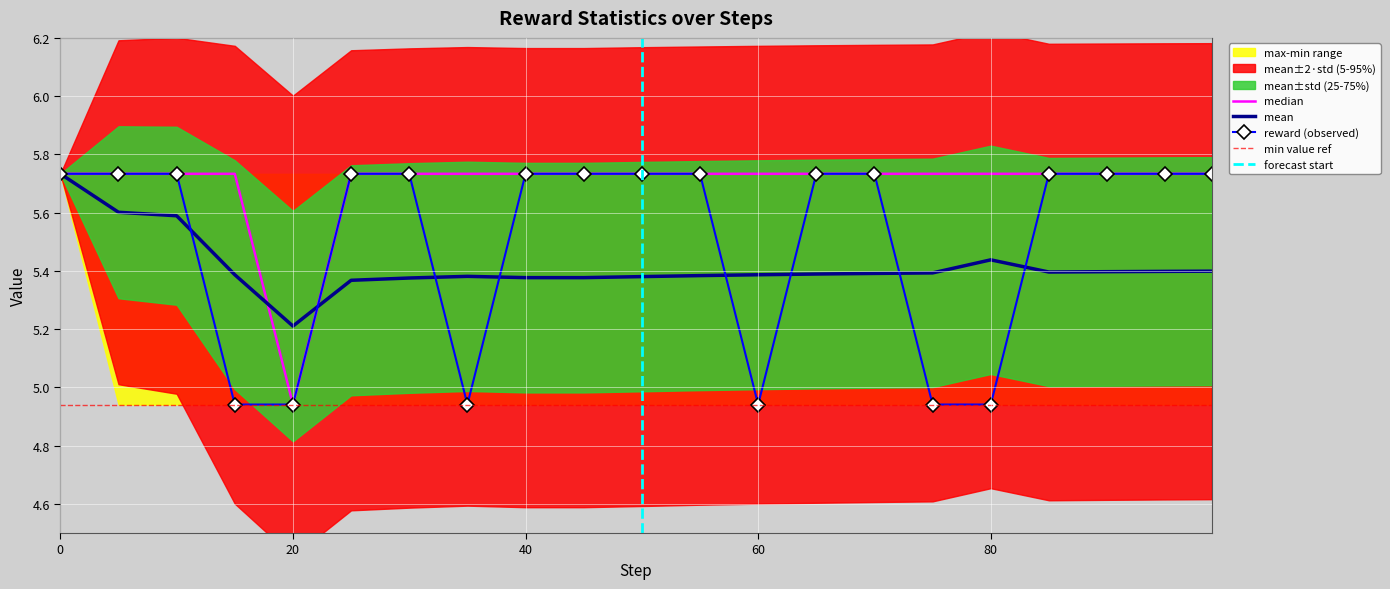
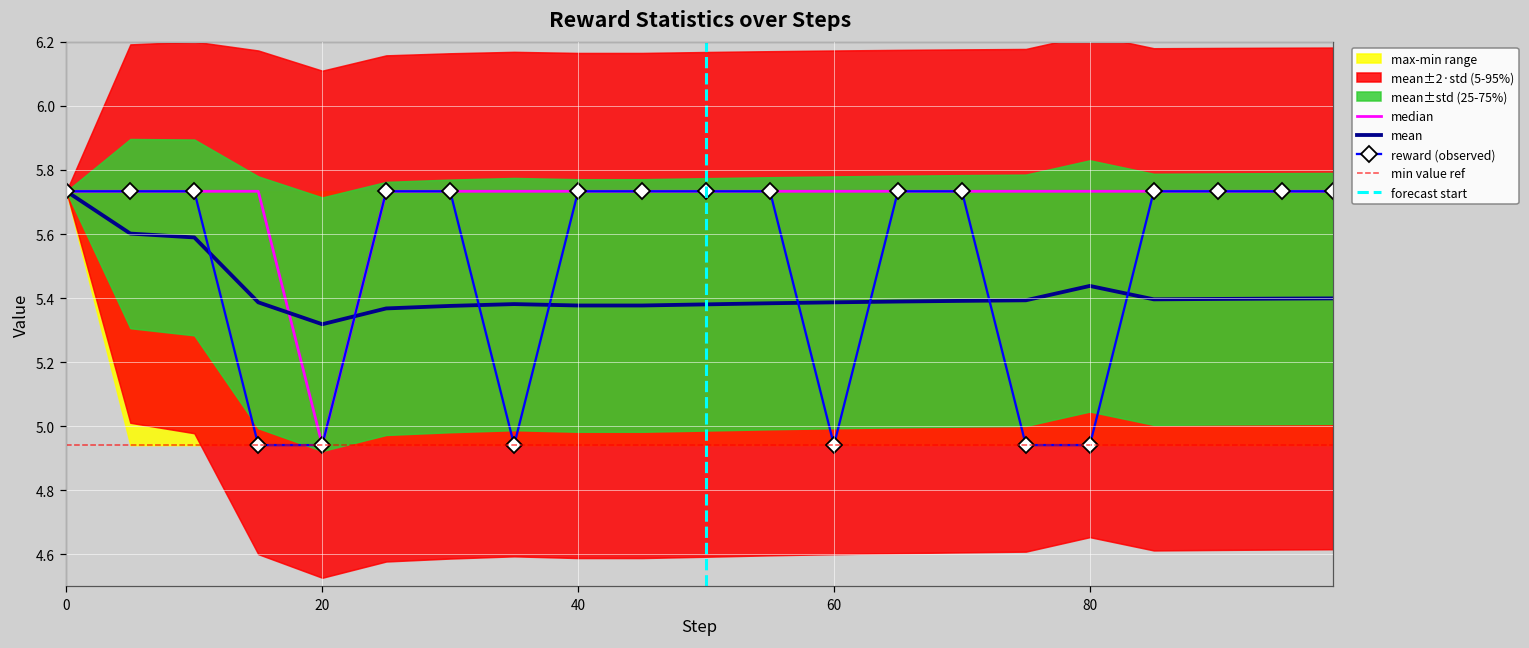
mean, 20: 5.21 -> 5.32
